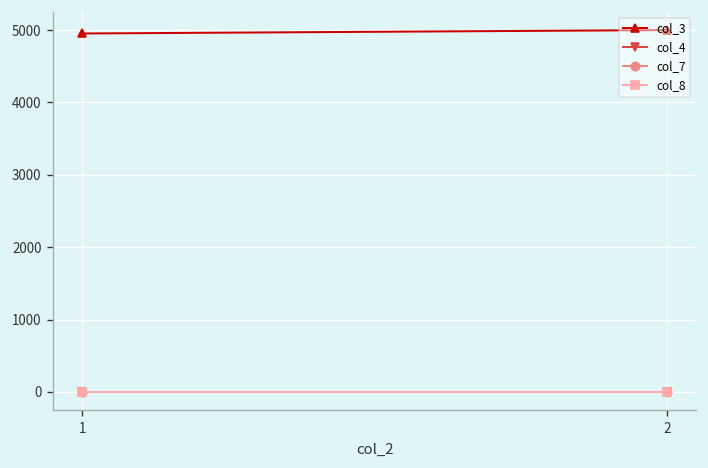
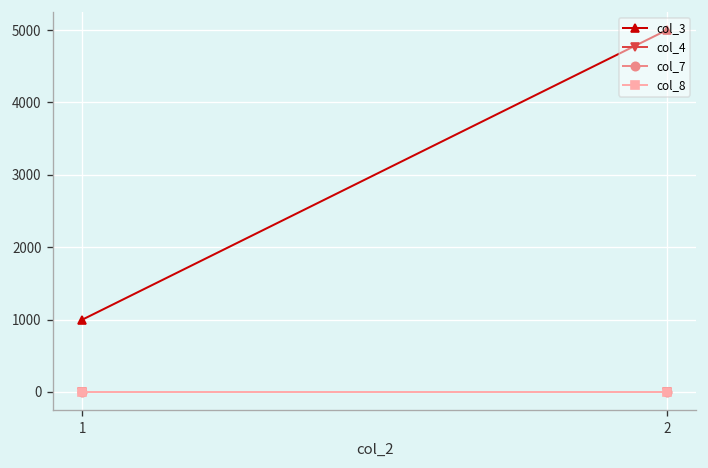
col_3, 1: 5000 -> 1000
